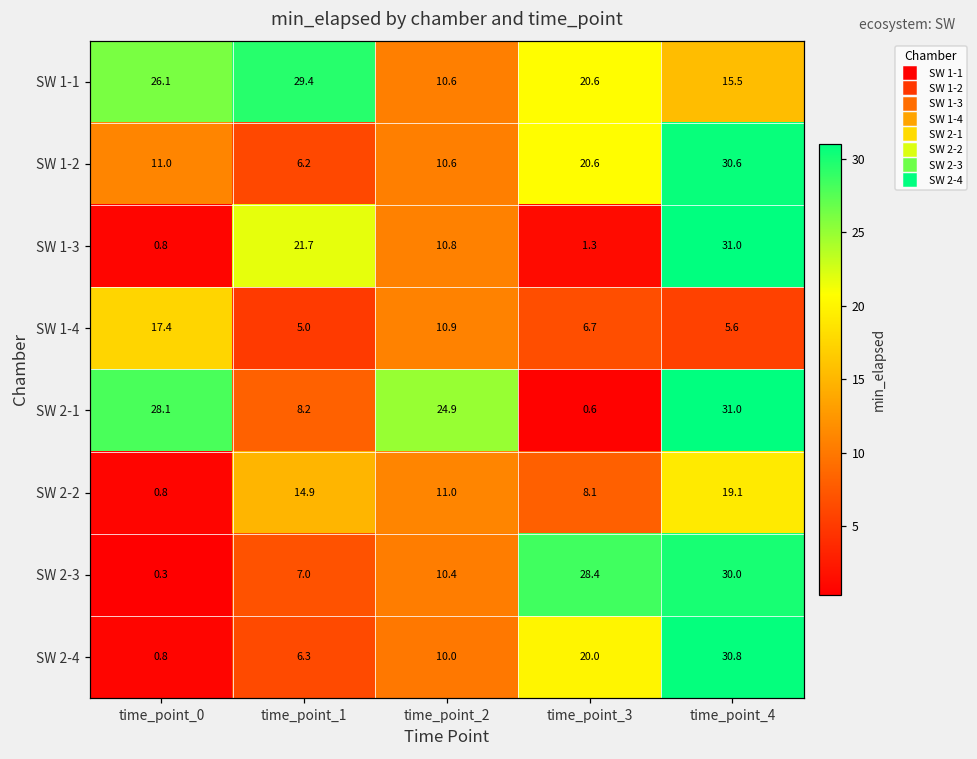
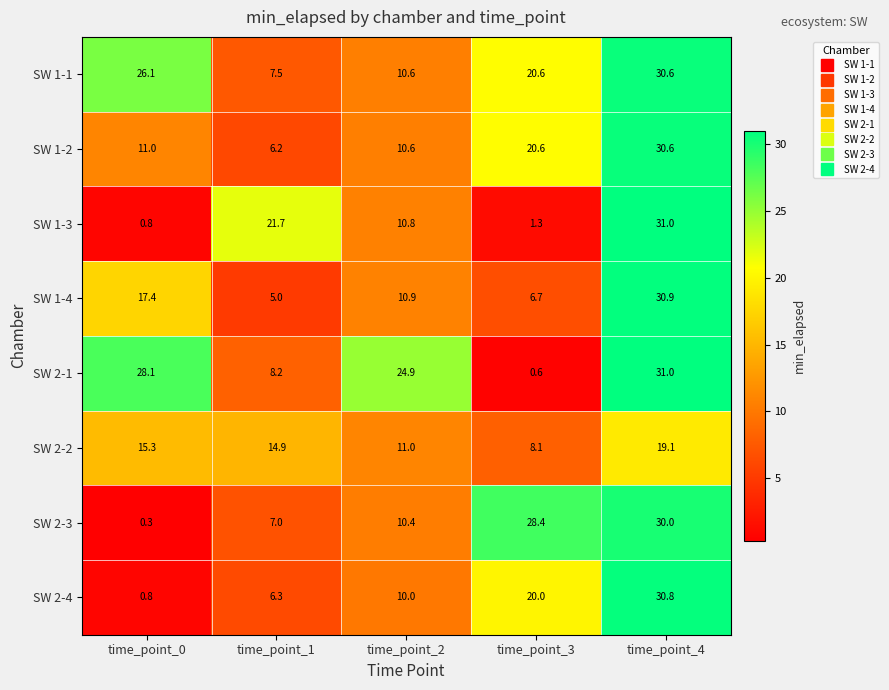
SW 1-1, time_point_1: 29.4 -> 7.5
SW 1-1, time_point_4: 15.5 -> 30.6
SW 1-4, time_point_4: 5.6 -> 30.9
SW 2-2, time_point_0: 0.8 -> 15.3
